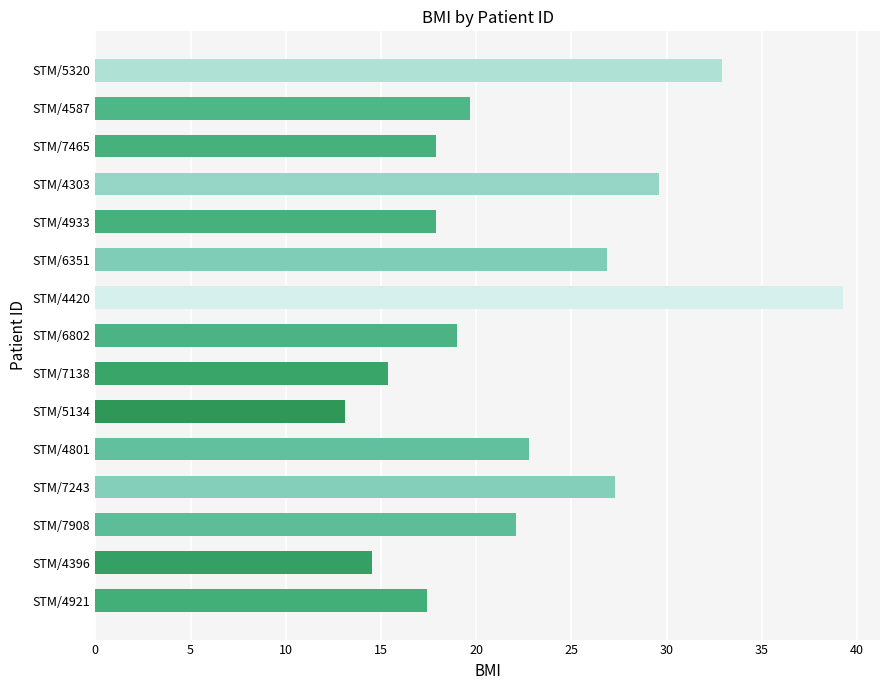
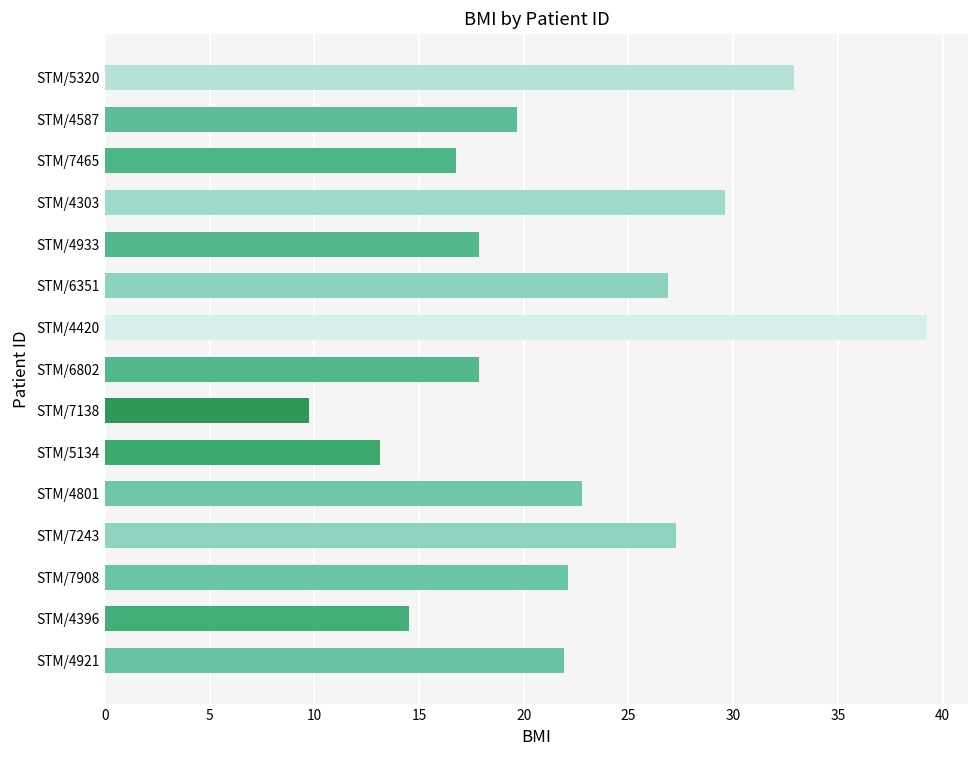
STM/7465: 17.9 -> 16.8
STM/6802: 19.0 -> 17.9
STM/7138: 15.4 -> 9.8
STM/4921: 17.4 -> 21.9
